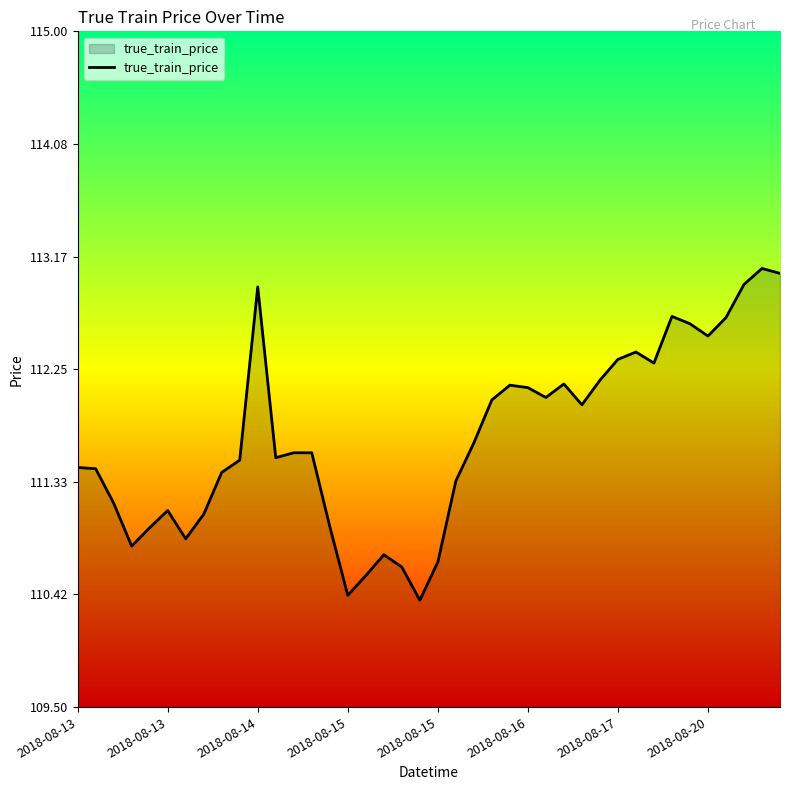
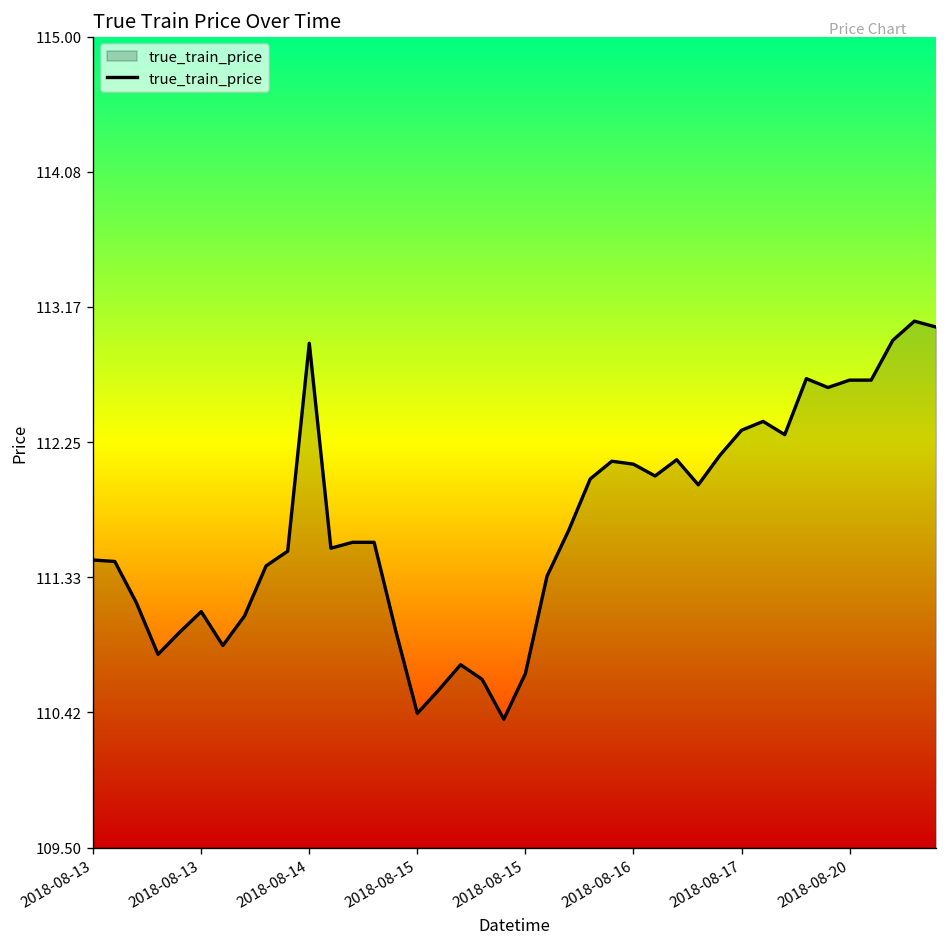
2018-08-20: 112.52 -> 112.67
